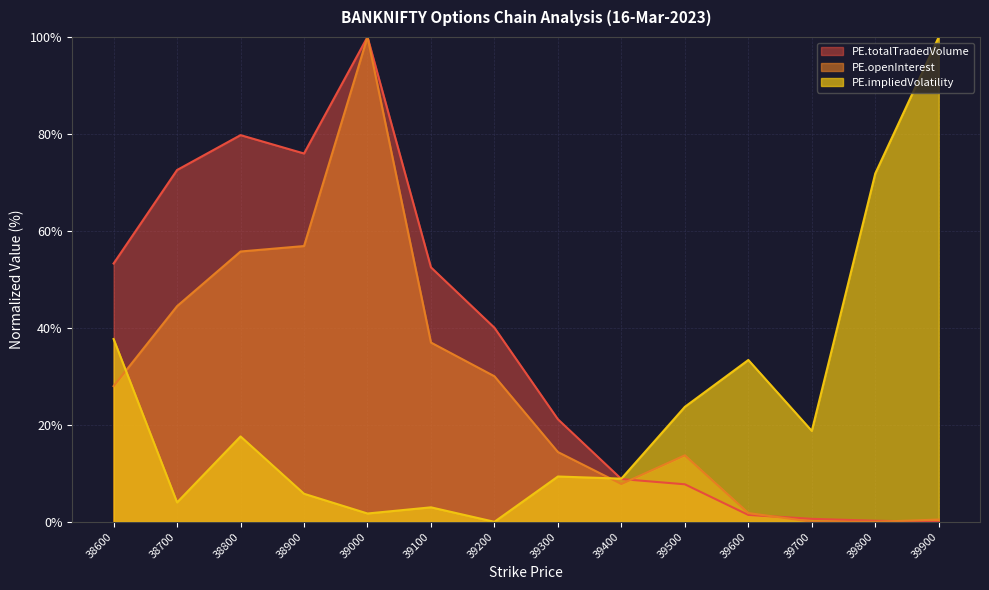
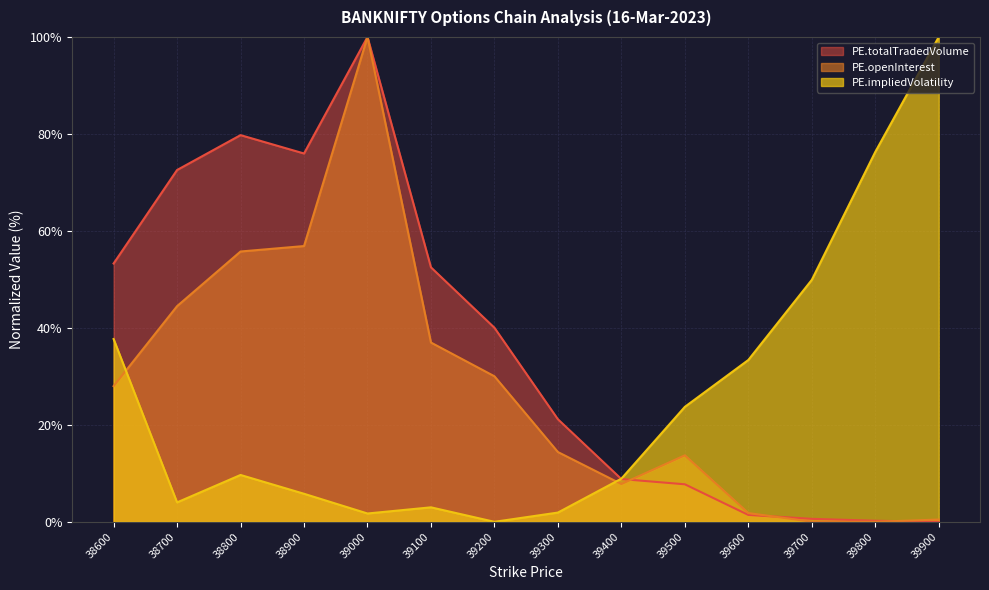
PE.impliedVolatility, 38800: 18% -> 10%
PE.impliedVolatility, 39300: 9% -> 2%
PE.impliedVolatility, 39700: 19% -> 50%
PE.impliedVolatility, 39800: 72% -> 76%
